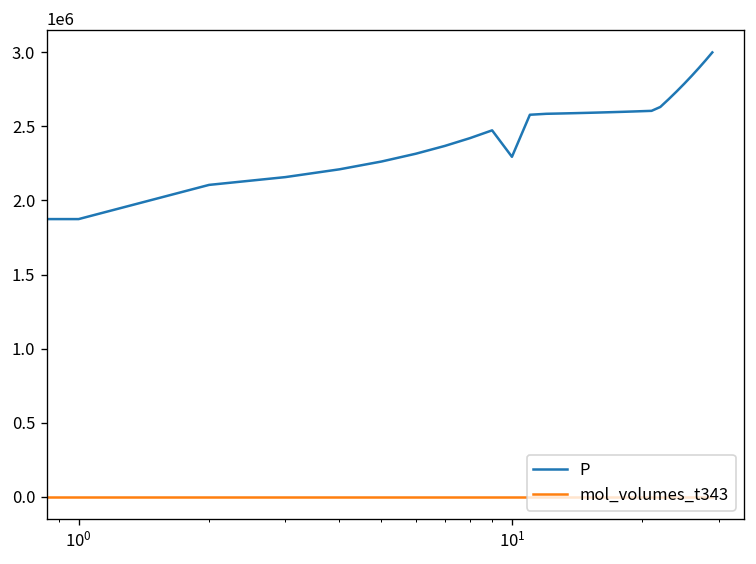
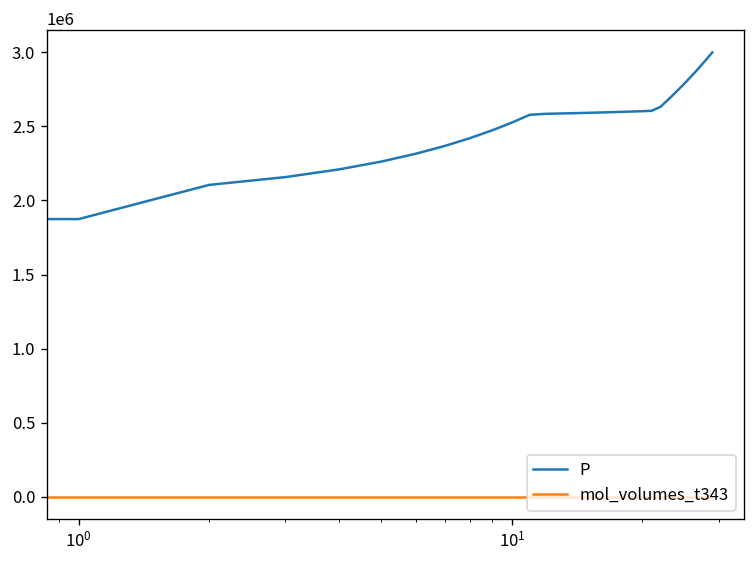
P, 10^1: 2300000 -> 2530000
